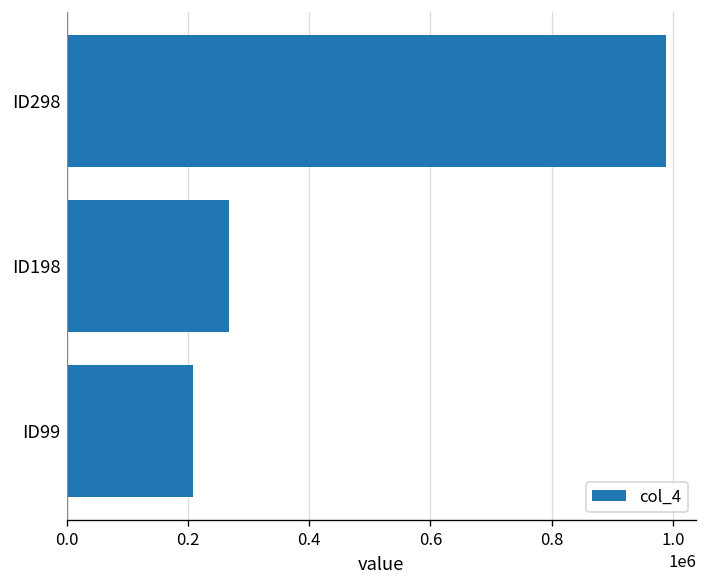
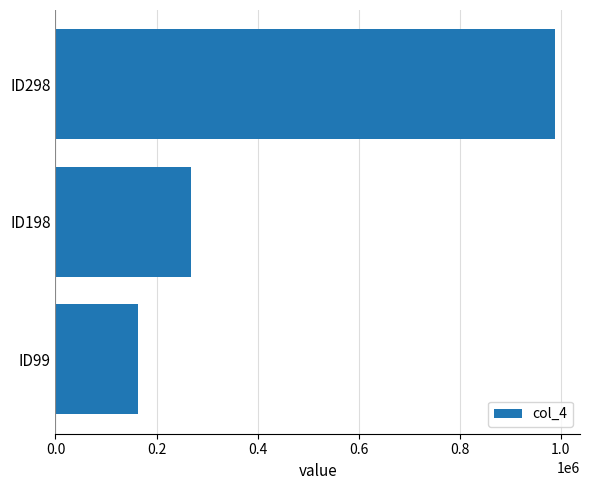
ID99: 210000 -> 160000
